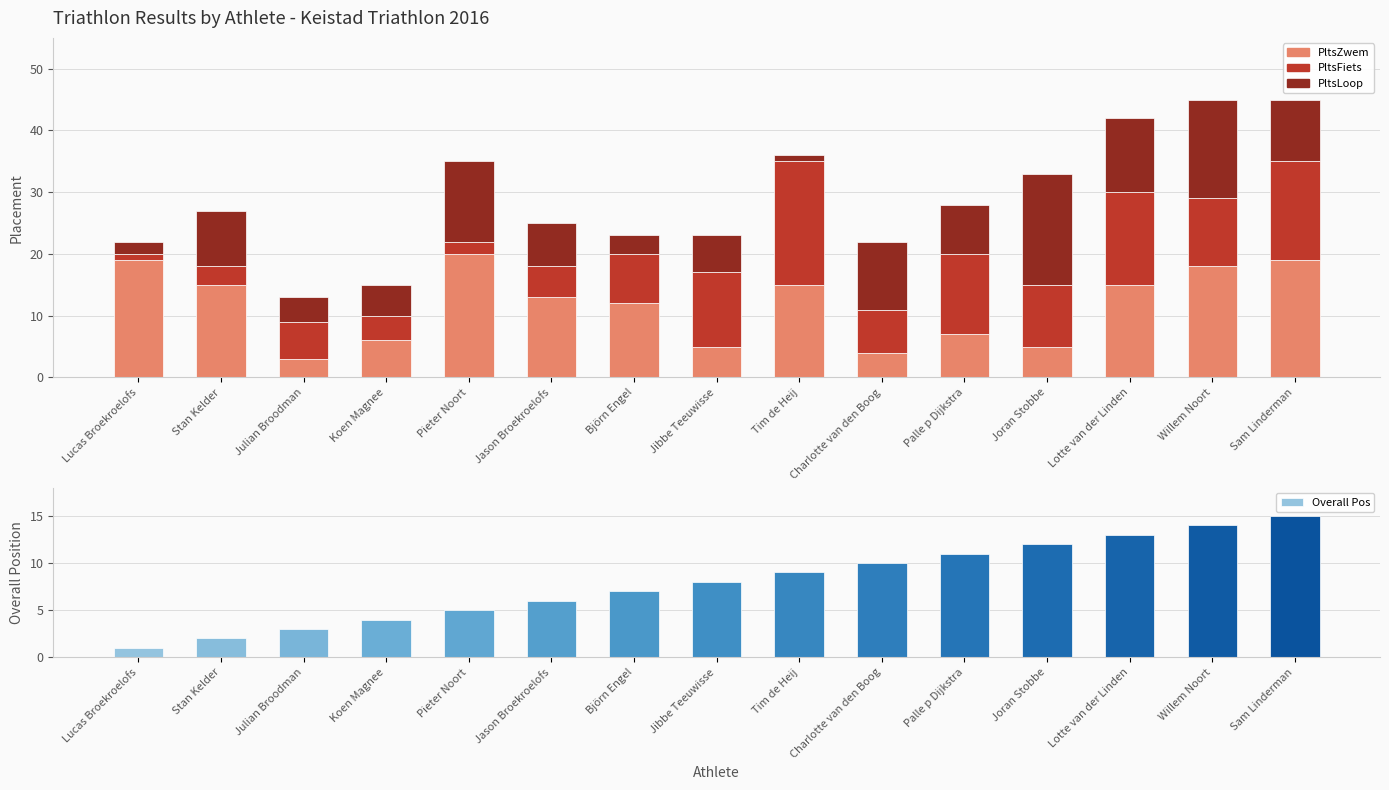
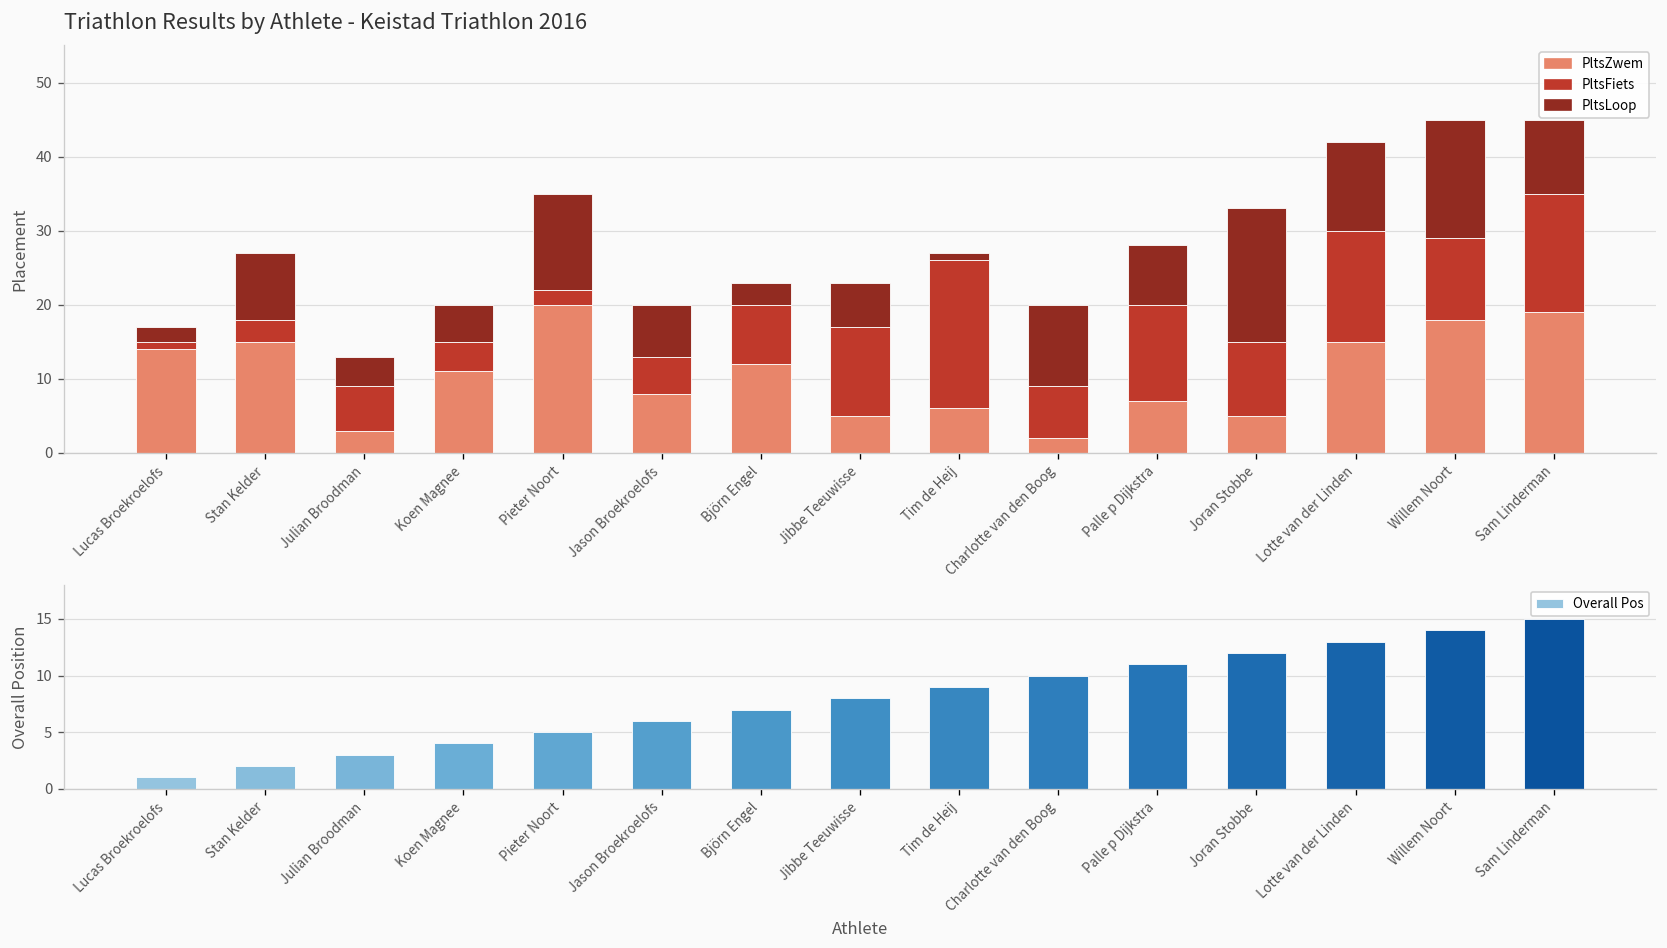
Triathlon Results by Athlete - Keistad Triathlon 2016, PltsZwem, Lucas Broekroelofs: 19 -> 14
Triathlon Results by Athlete - Keistad Triathlon 2016, PltsZwem, Koen Magnee: 6 -> 11
Triathlon Results by Athlete - Keistad Triathlon 2016, PltsZwem, Jason Broekroelofs: 13 -> 8
Triathlon Results by Athlete - Keistad Triathlon 2016, PltsZwem, Tim de Heij: 15 -> 6
Triathlon Results by Athlete - Keistad Triathlon 2016, PltsZwem, Charlotte van den Boog: 4 -> 2
